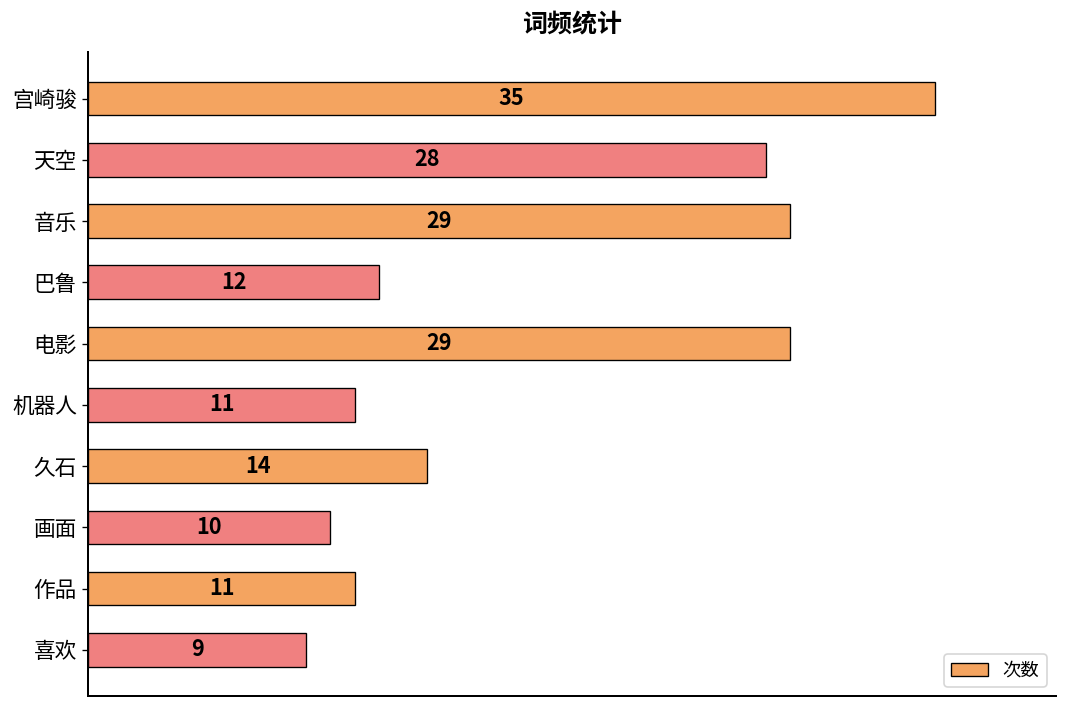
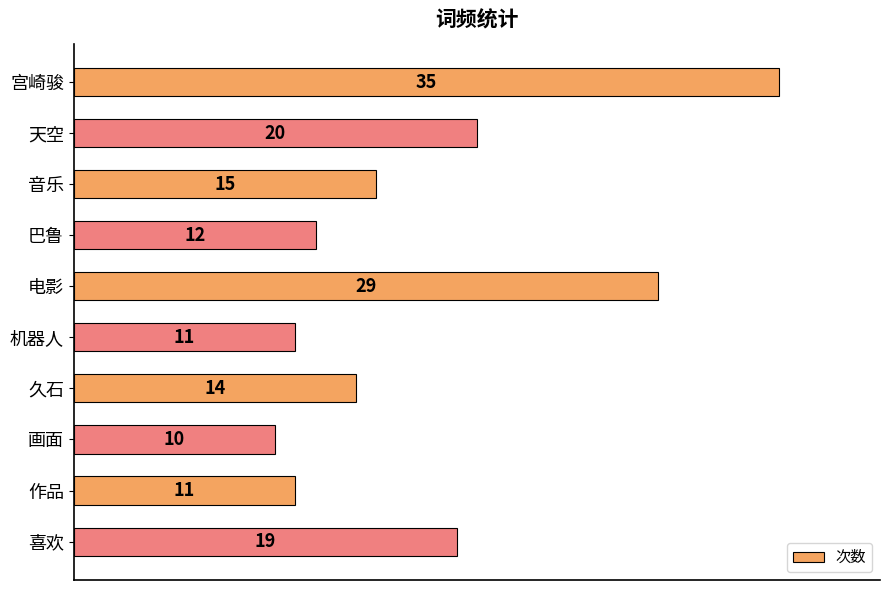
天空: 28 -> 20
音乐: 29 -> 15
喜欢: 9 -> 19
